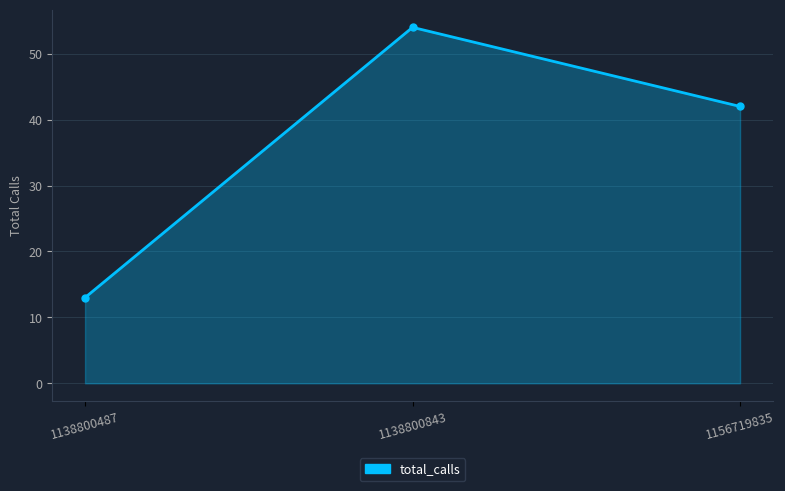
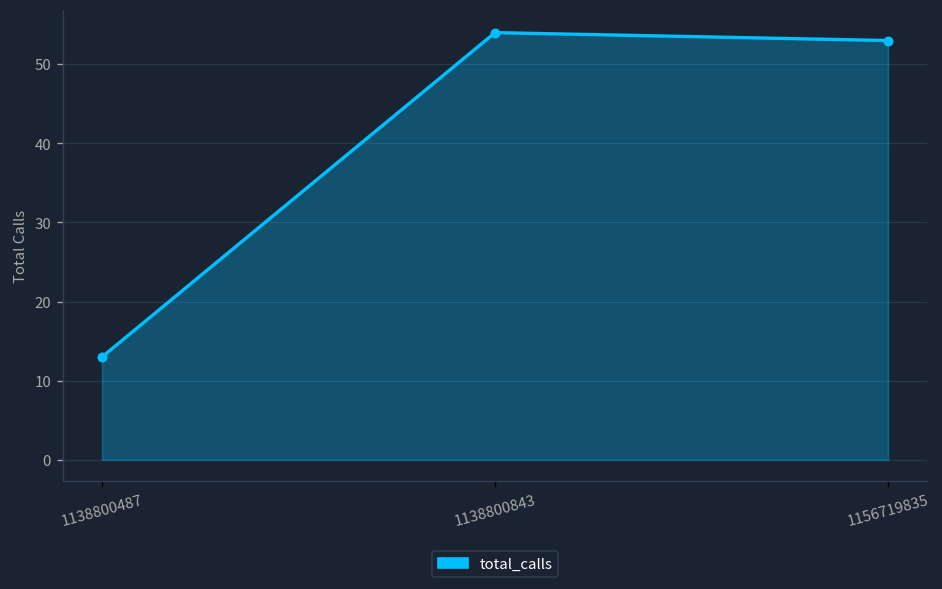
1156719835: 42 -> 53
